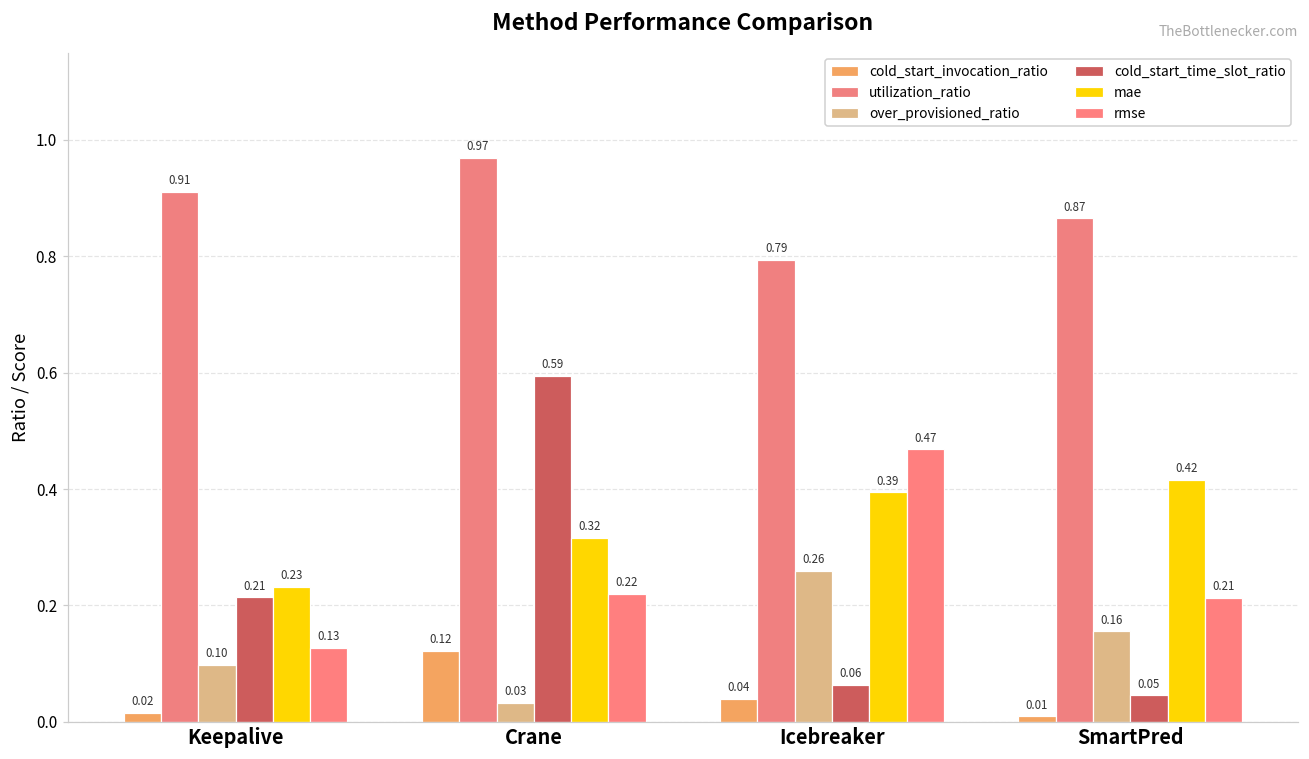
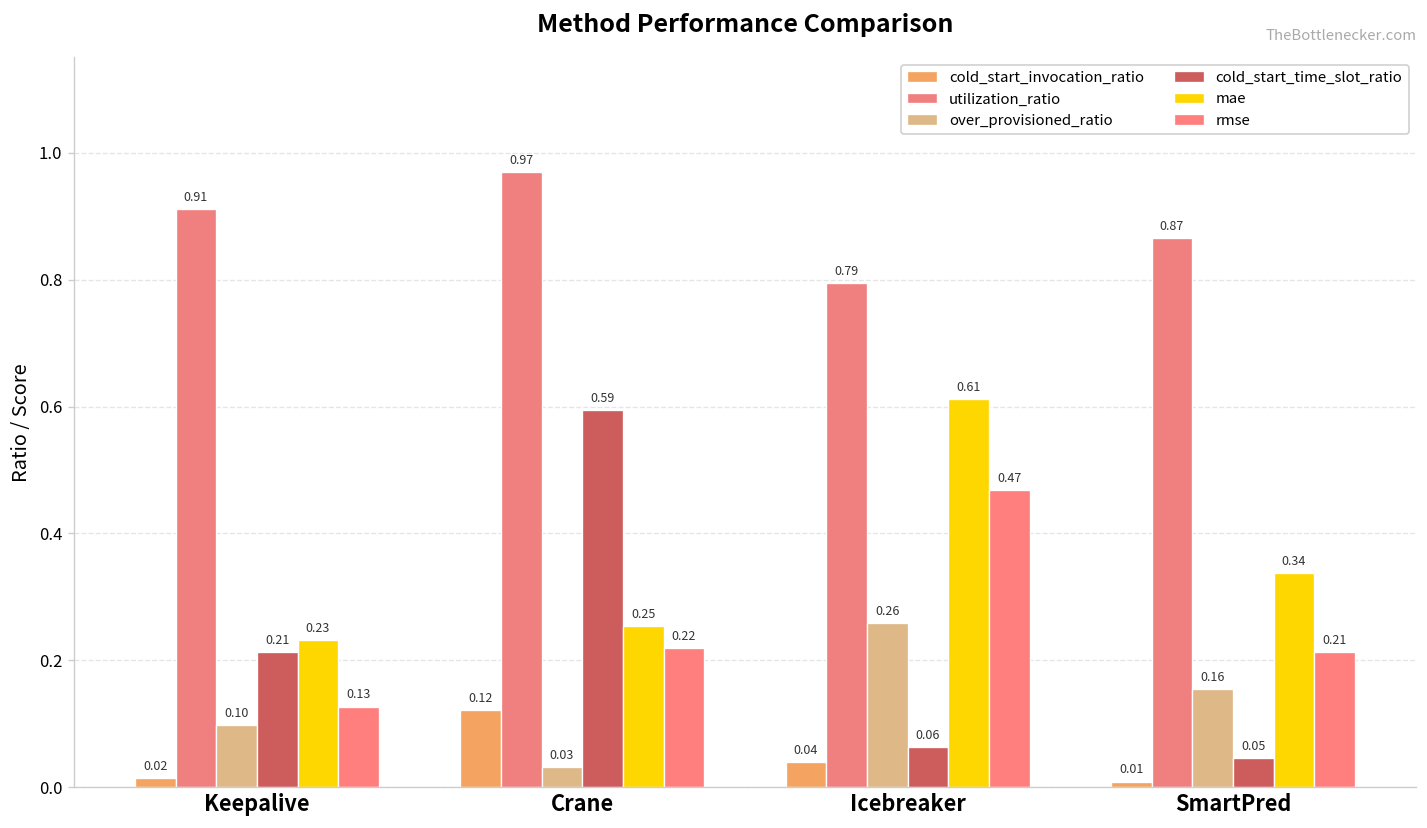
mae, Crane: 0.32 -> 0.25
mae, Icebreaker: 0.39 -> 0.61
mae, SmartPred: 0.42 -> 0.34
